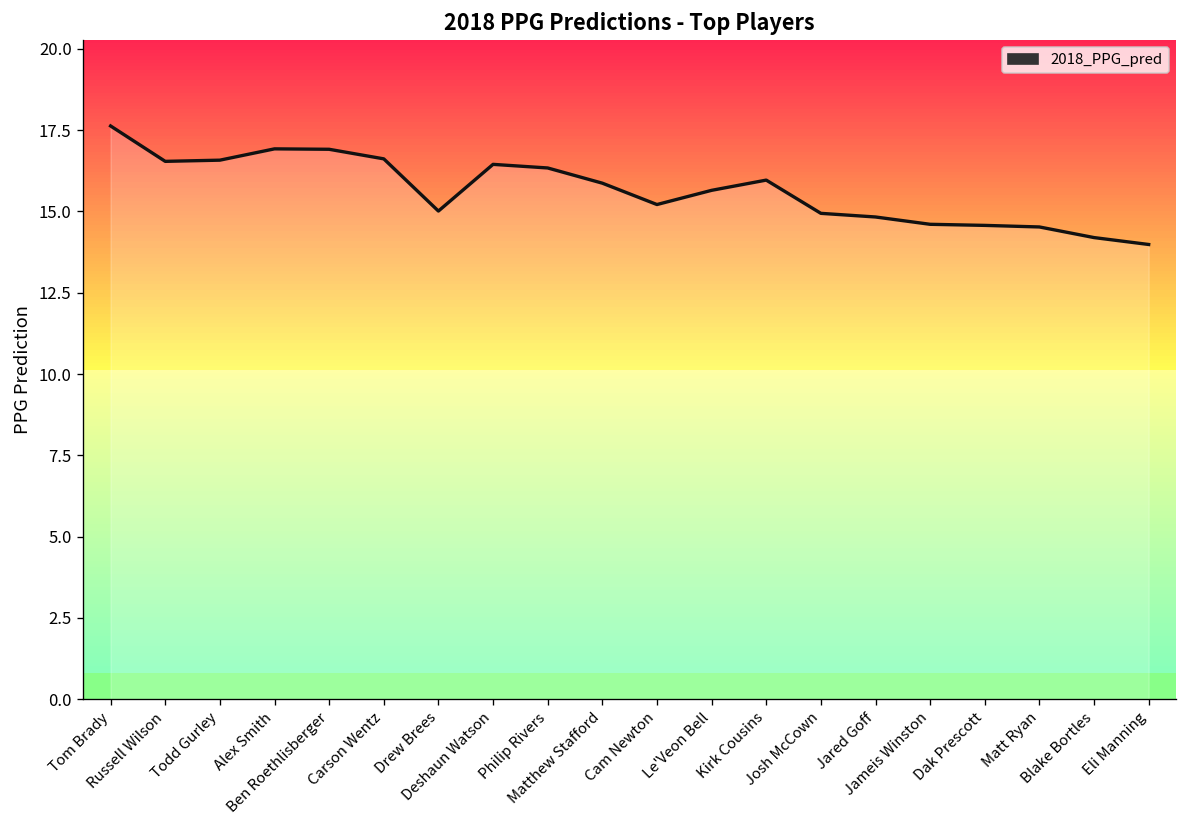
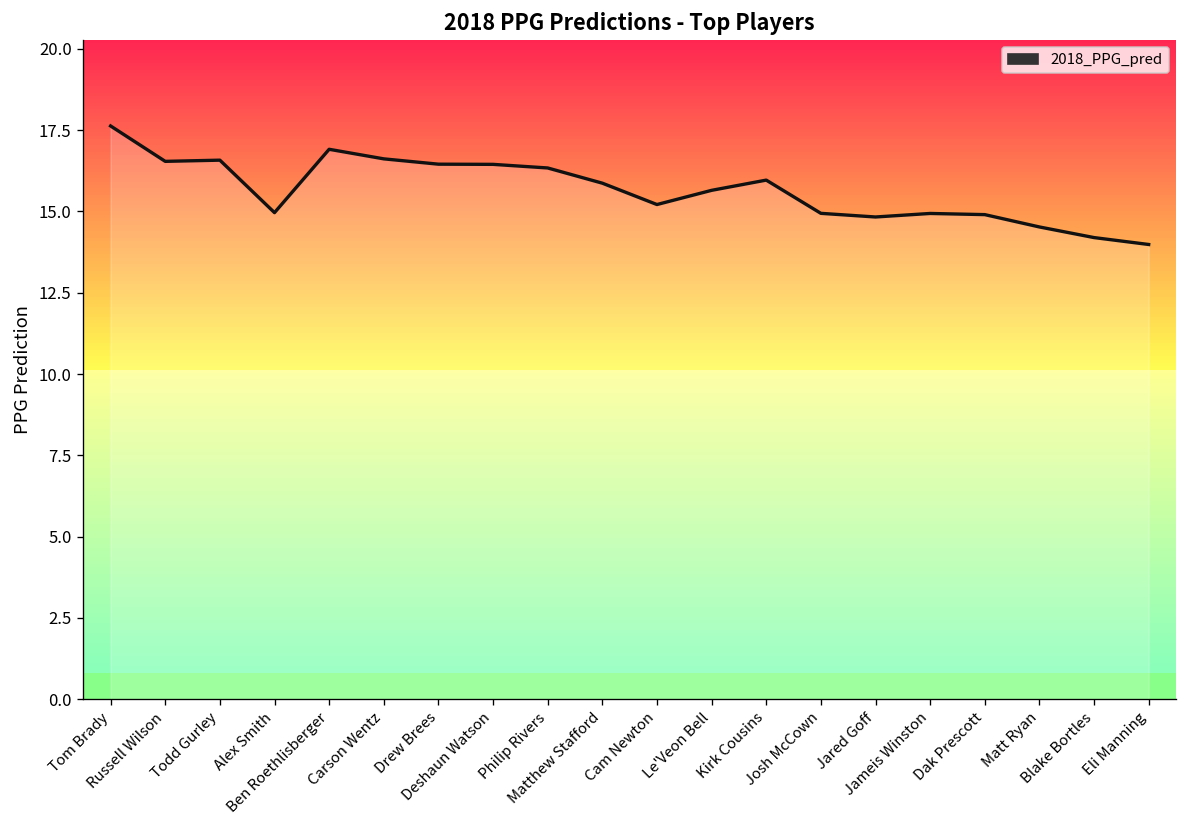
Alex Smith: 16.9 -> 15.0
Drew Brees: 15.0 -> 16.5
Jameis Winston: 14.6 -> 14.9
Dak Prescott: 14.6 -> 14.9
